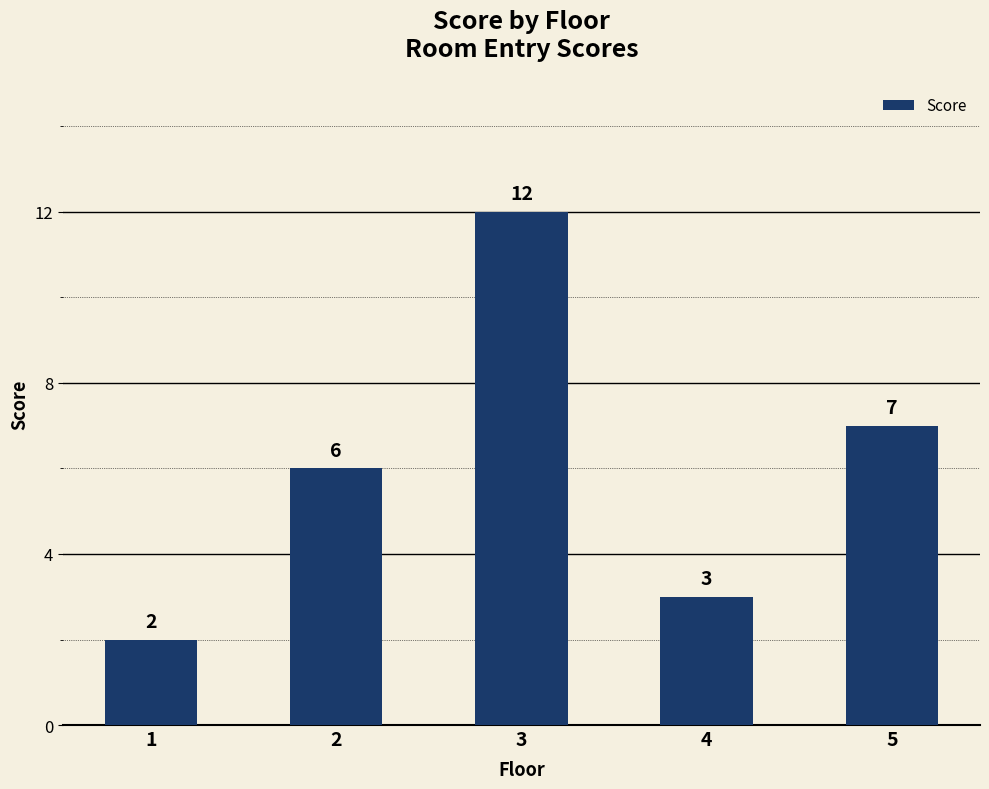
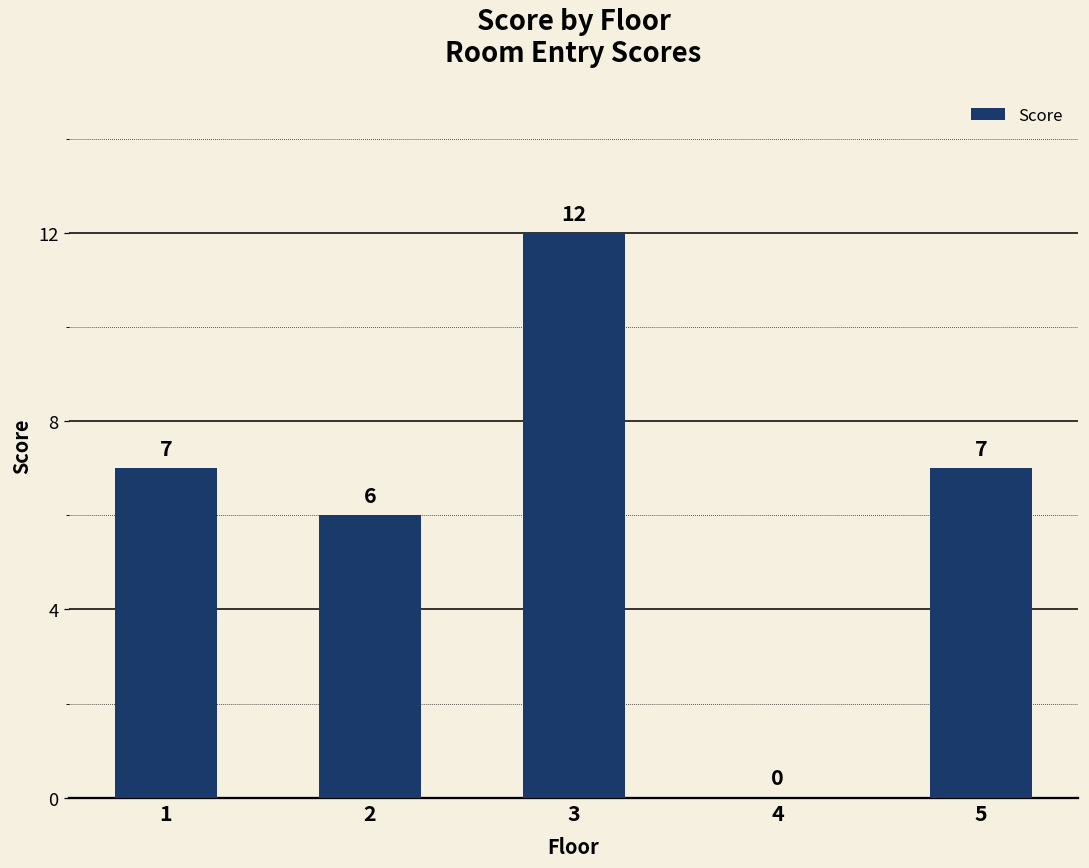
1: 2 -> 7
4: 3 -> 0
